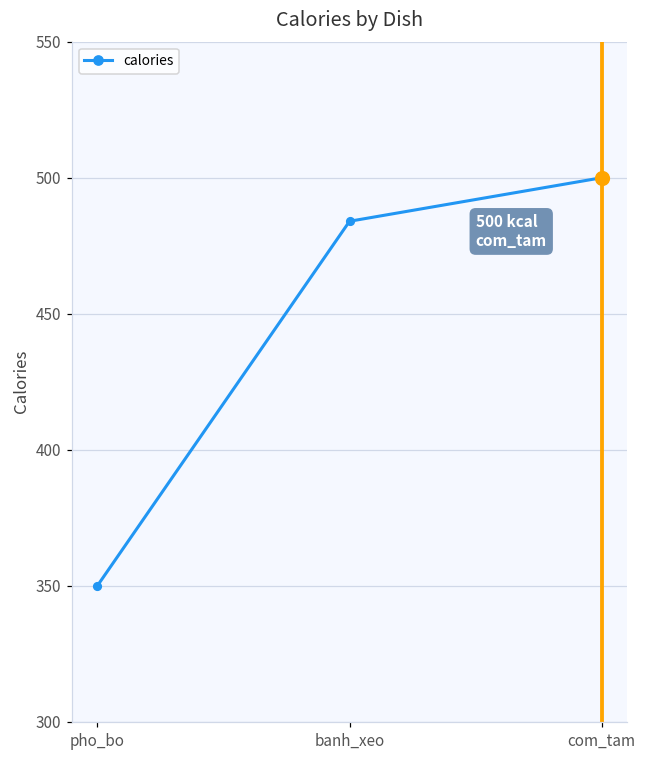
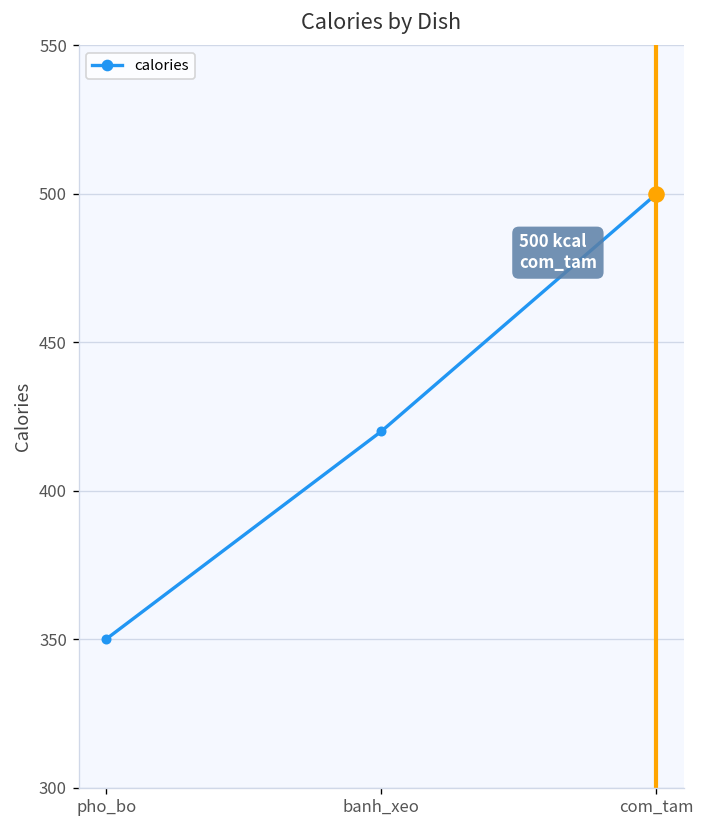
calories, banh_xeo: 484 -> 420
